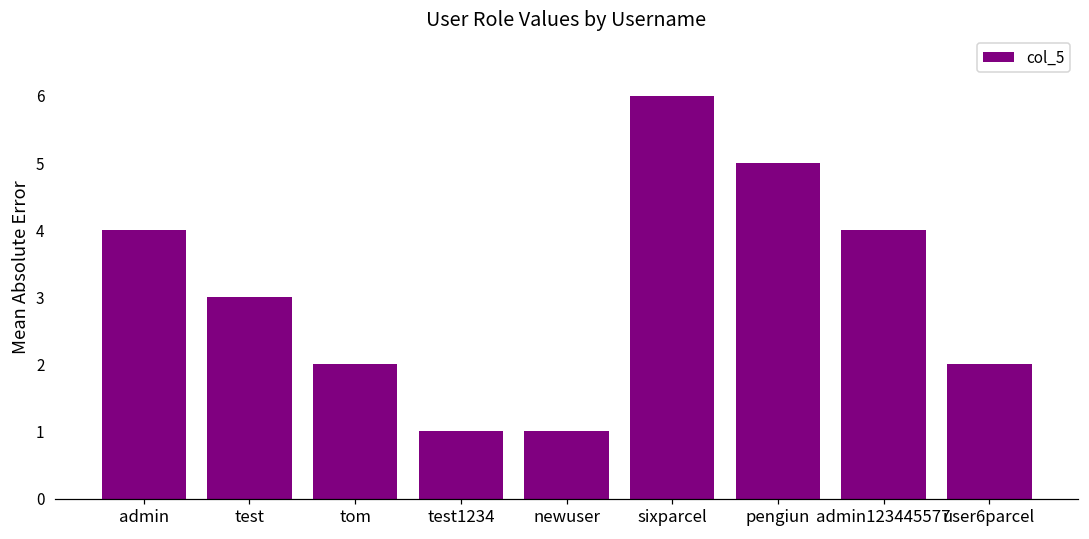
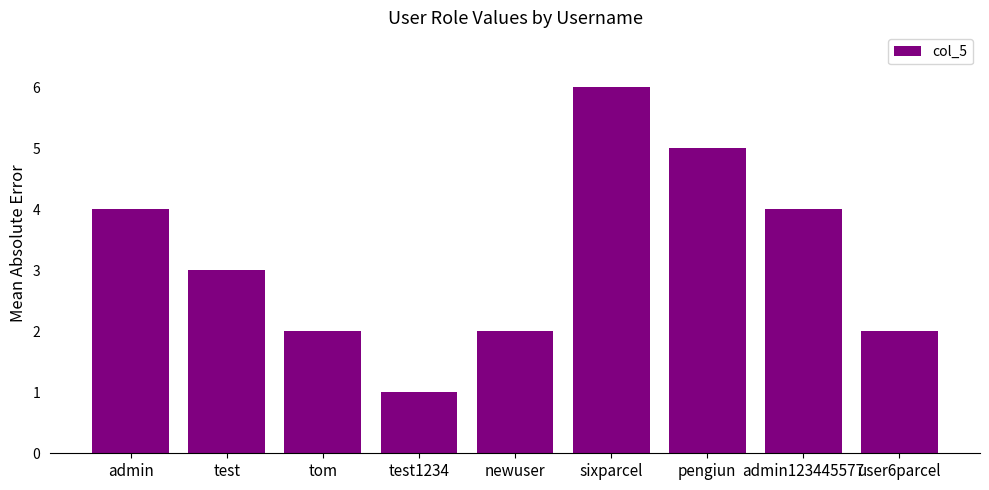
newuser: 1 -> 2
